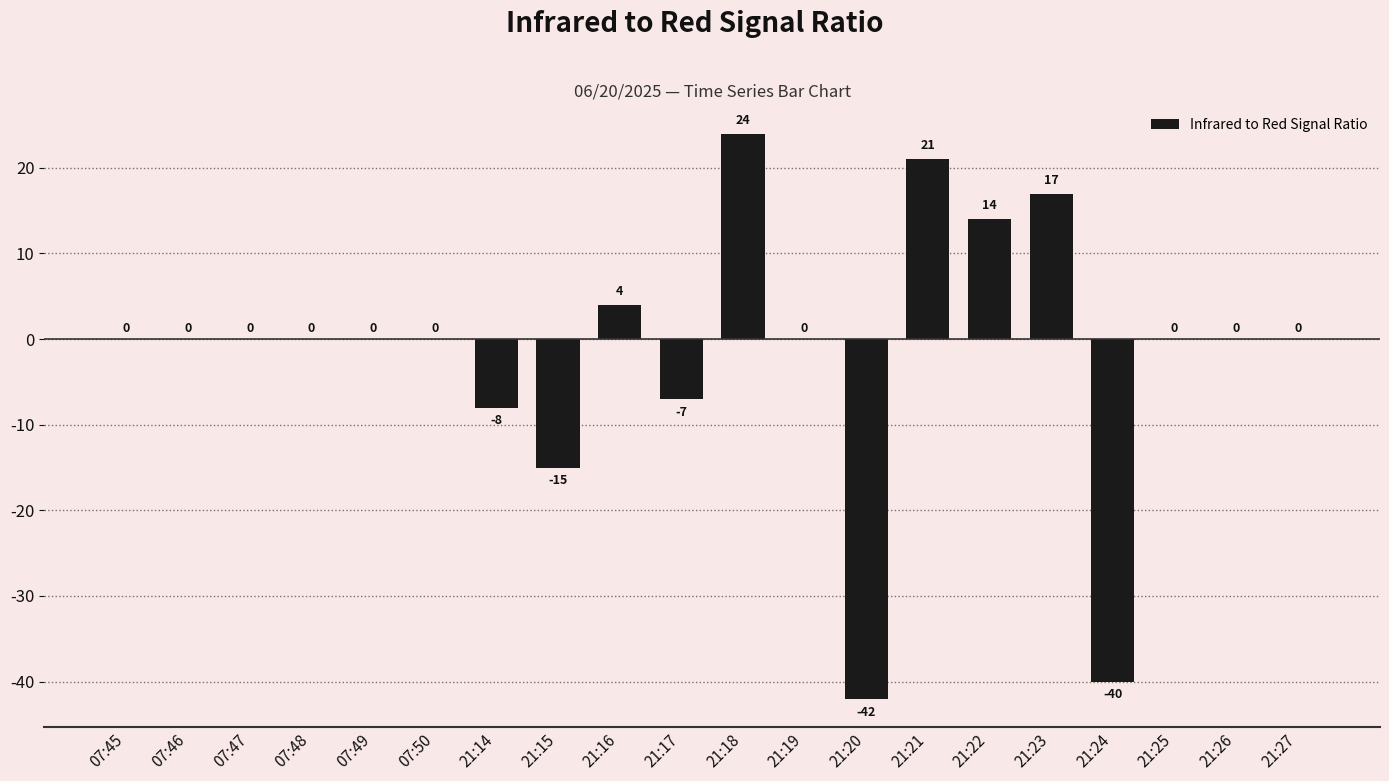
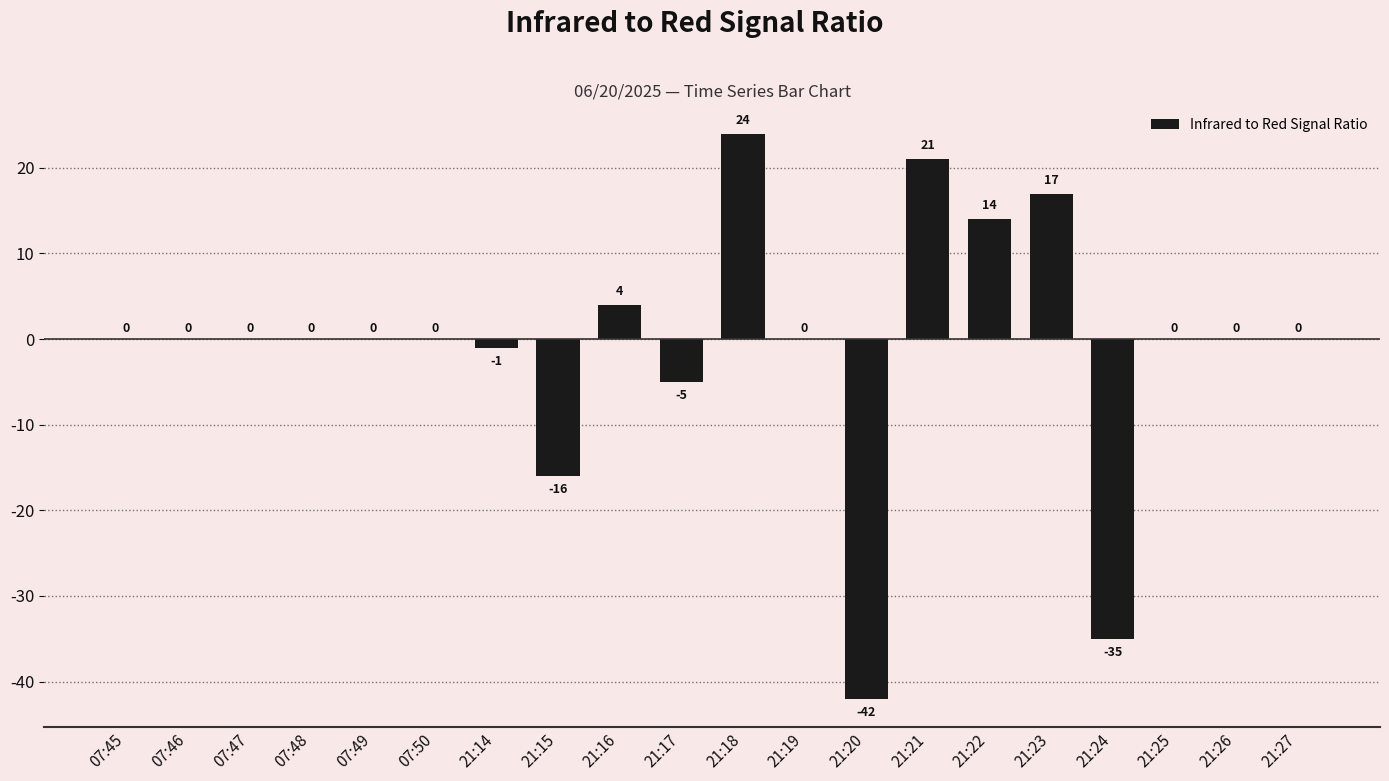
21:14: -8 -> -1
21:15: -15 -> -16
21:17: -7 -> -5
21:24: -40 -> -35
